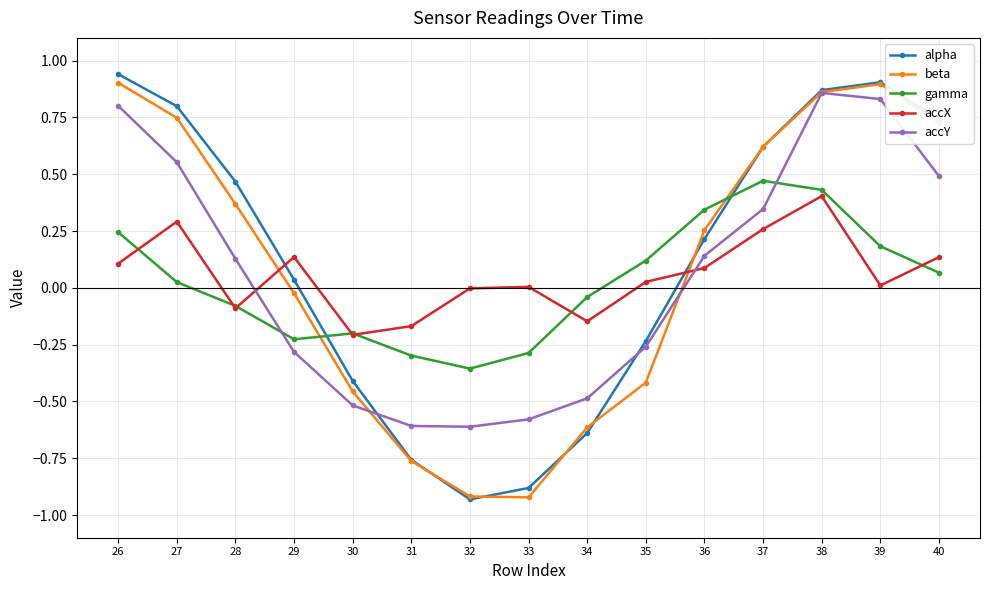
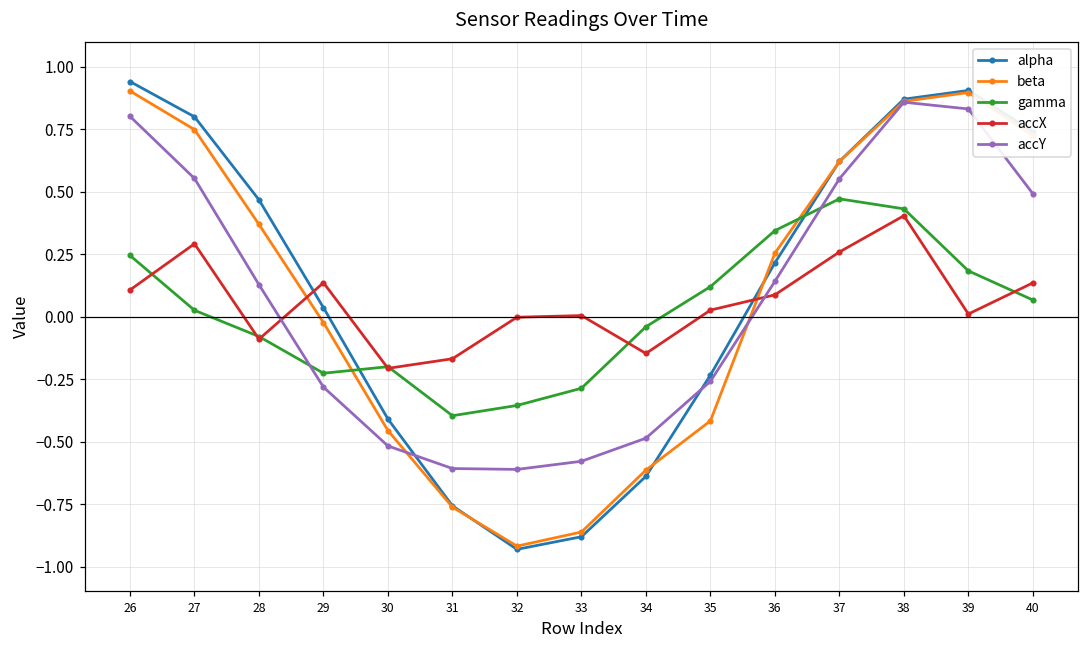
gamma, 31: -0.30 -> -0.40
beta, 33: -0.92 -> -0.86
accY, 37: 0.35 -> 0.55
